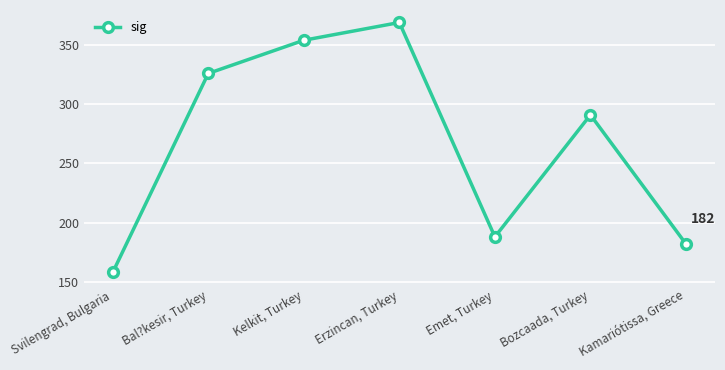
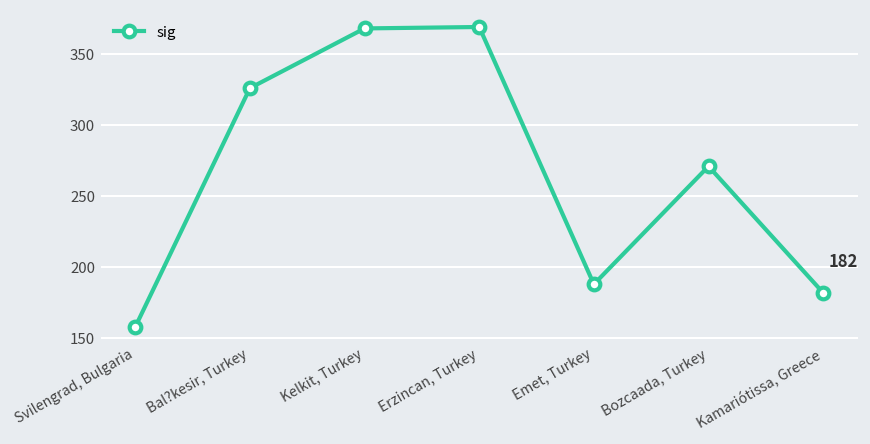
Kelkit, Turkey: 354 -> 368
Bozcaada, Turkey: 291 -> 271
